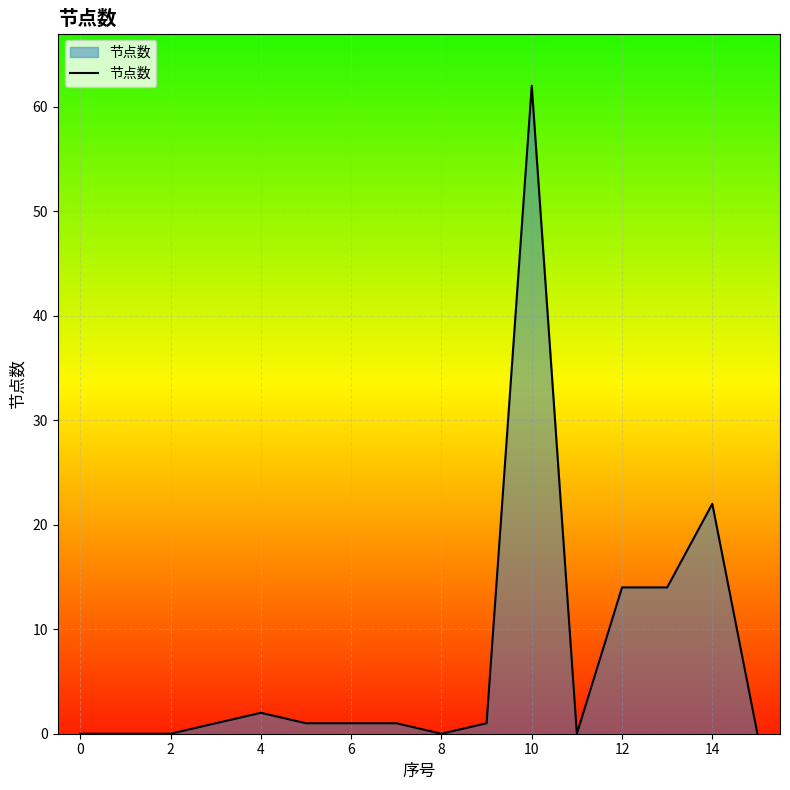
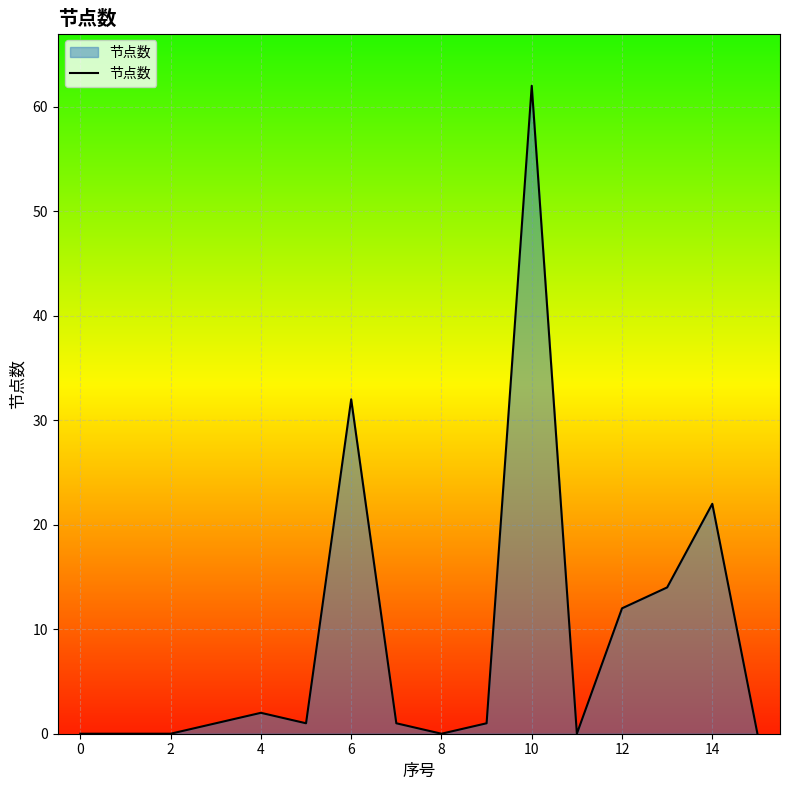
6: 1 -> 32
12: 14 -> 12
